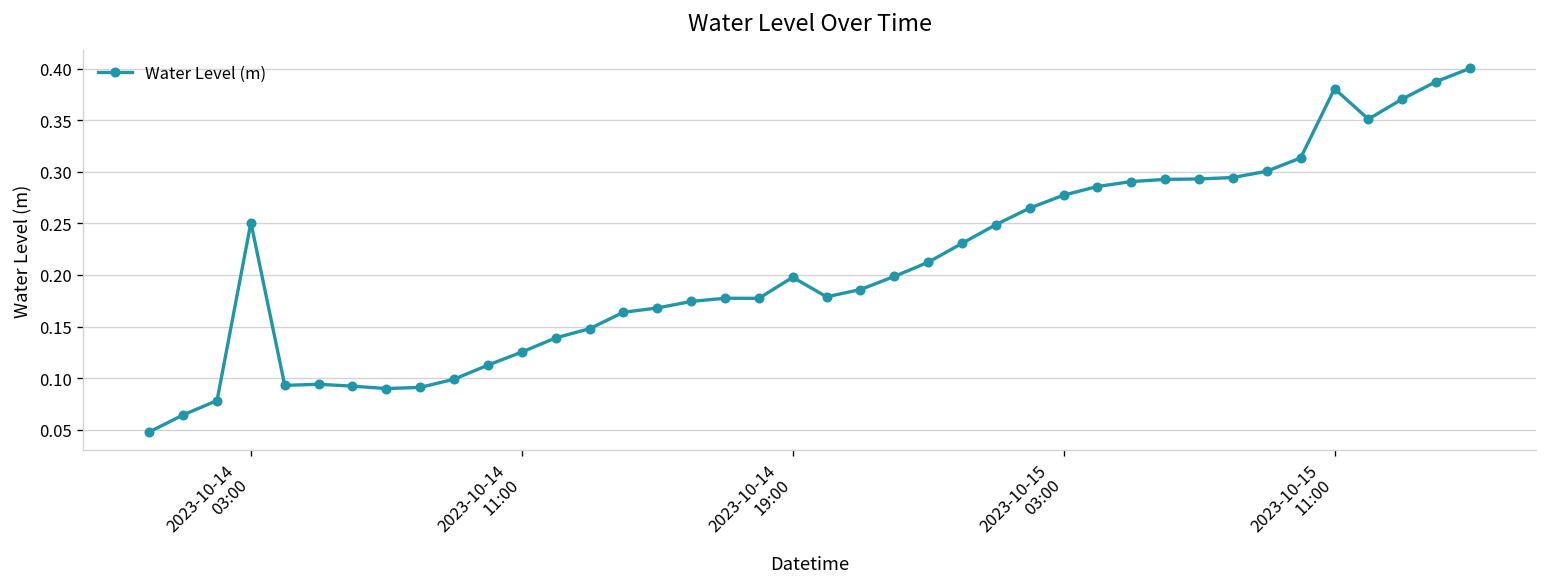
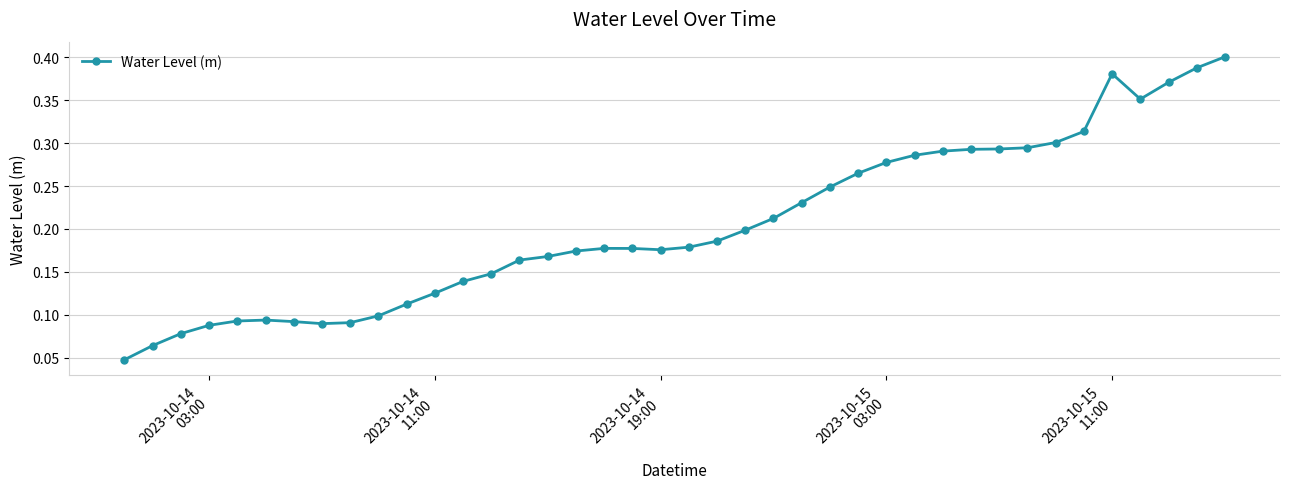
2023-10-14 03:00: 0.25 -> 0.09
2023-10-14 19:00: 0.20 -> 0.18
